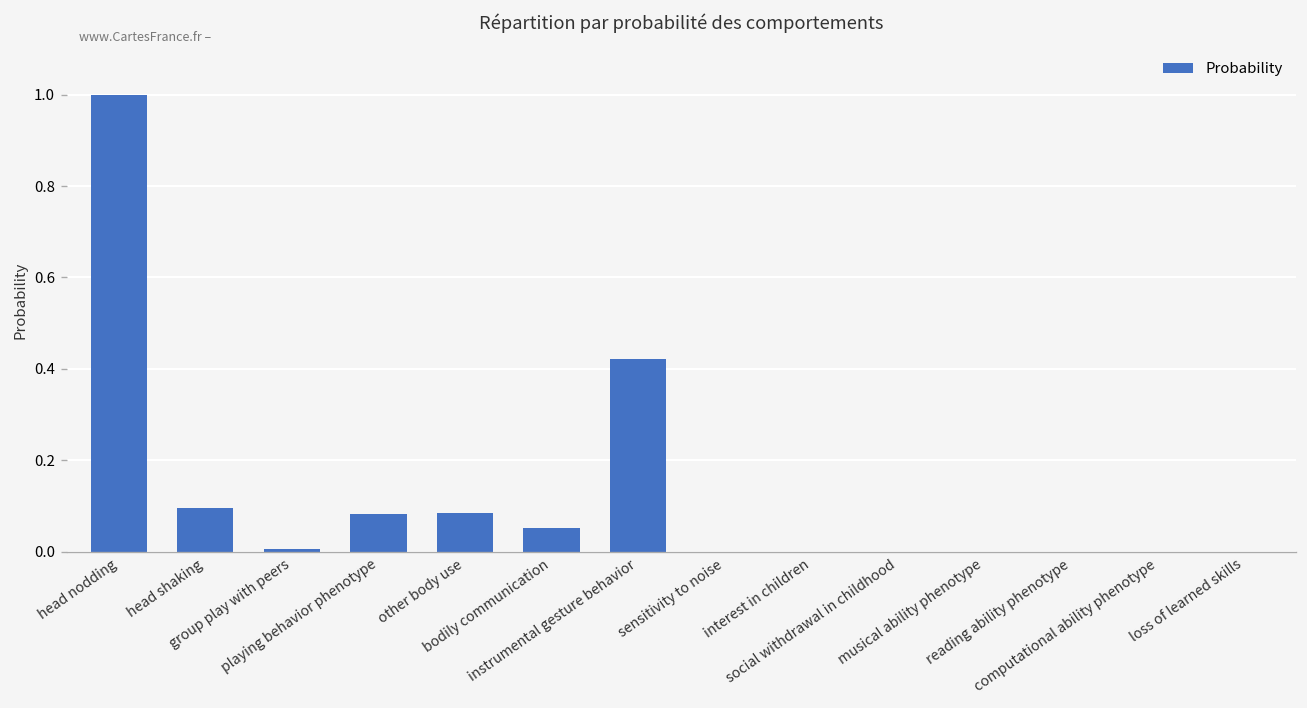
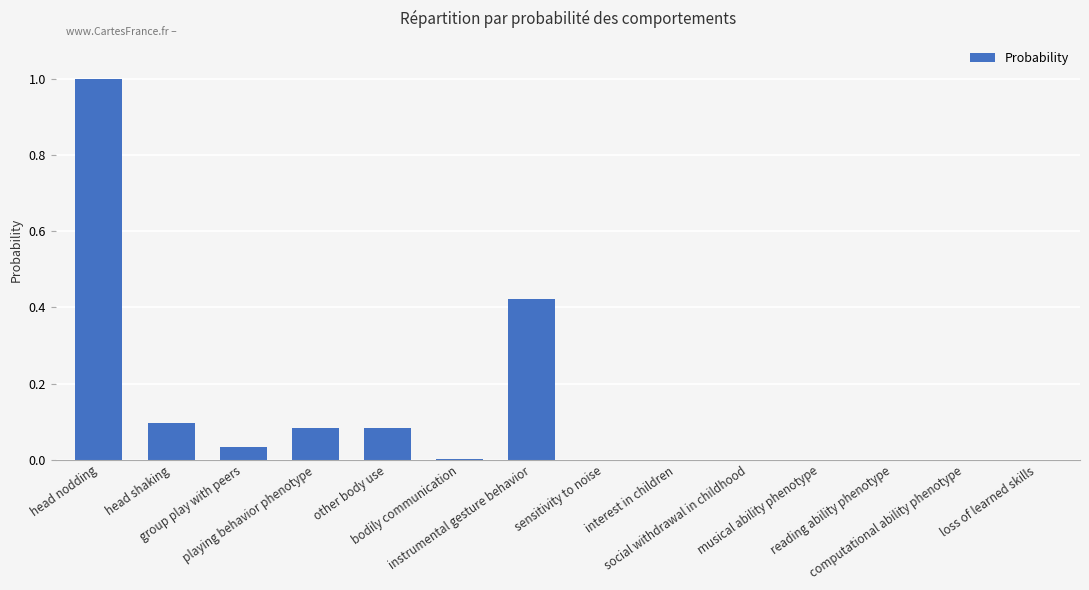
group play with peers: 0.01 -> 0.03
bodily communication: 0.05 -> 0.00
